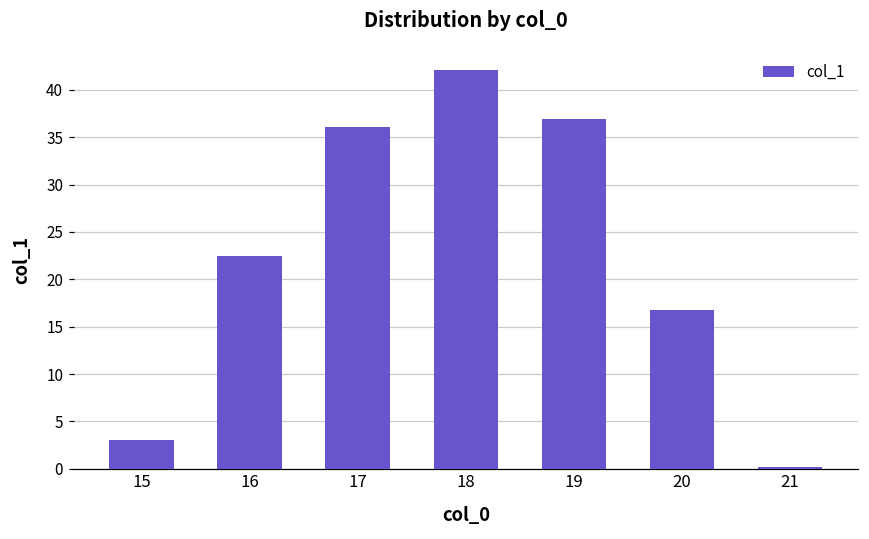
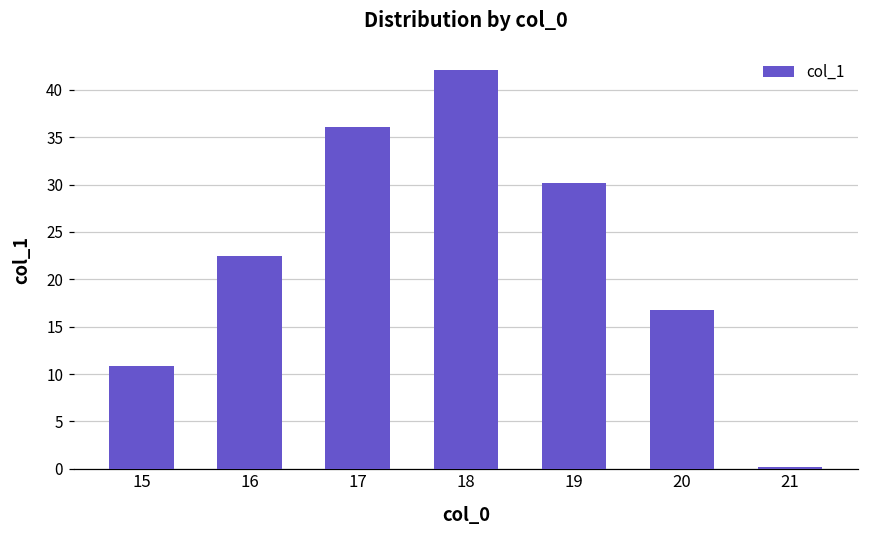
15: 3 -> 11
19: 37 -> 30
